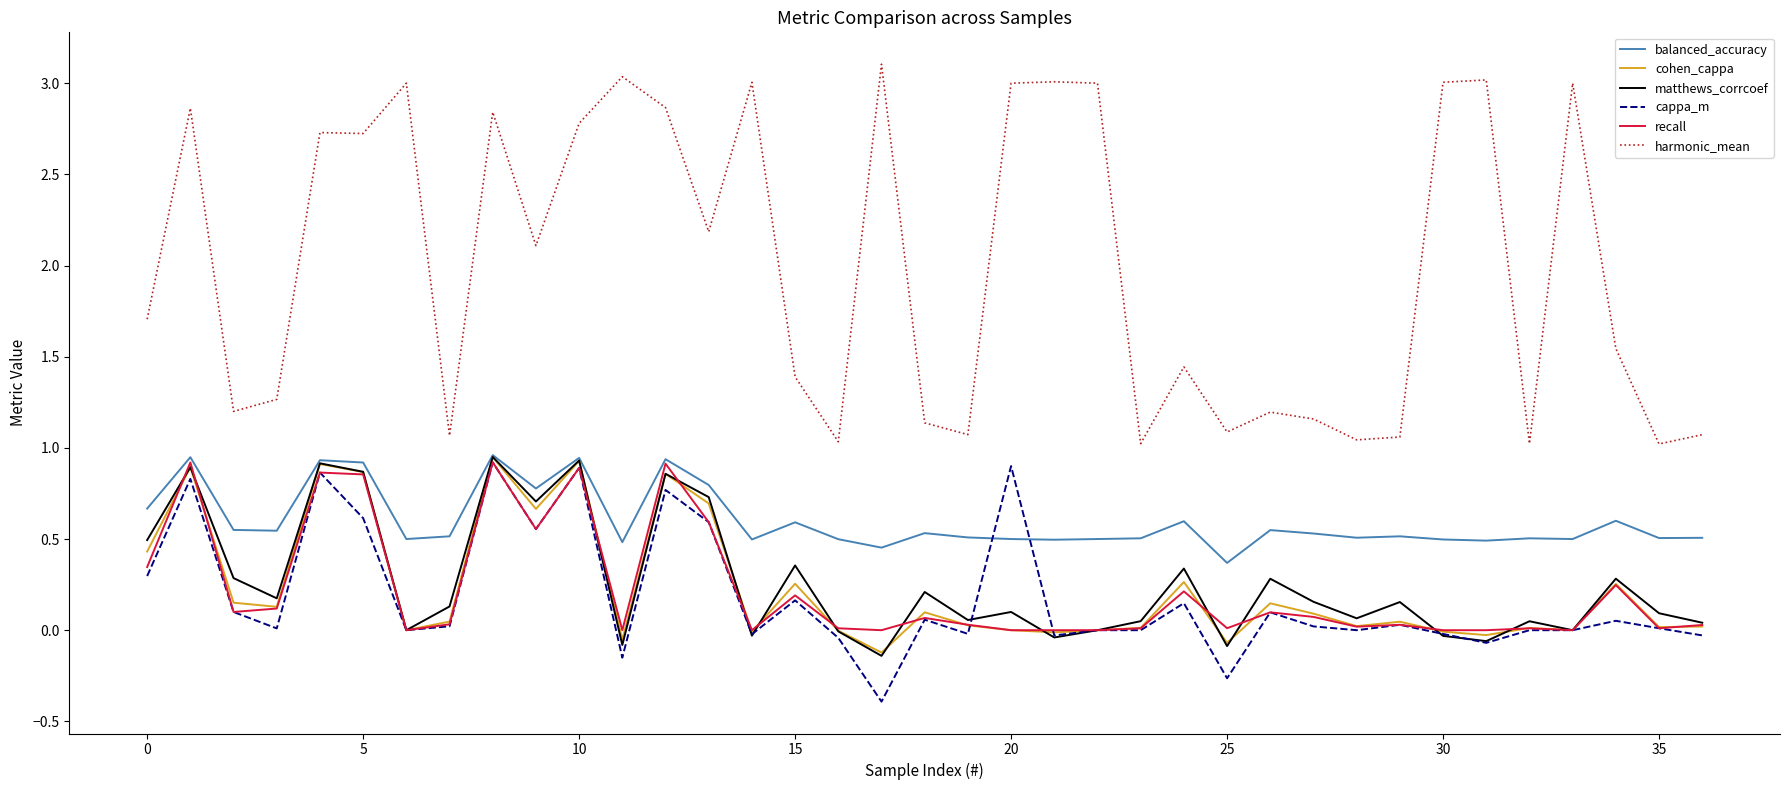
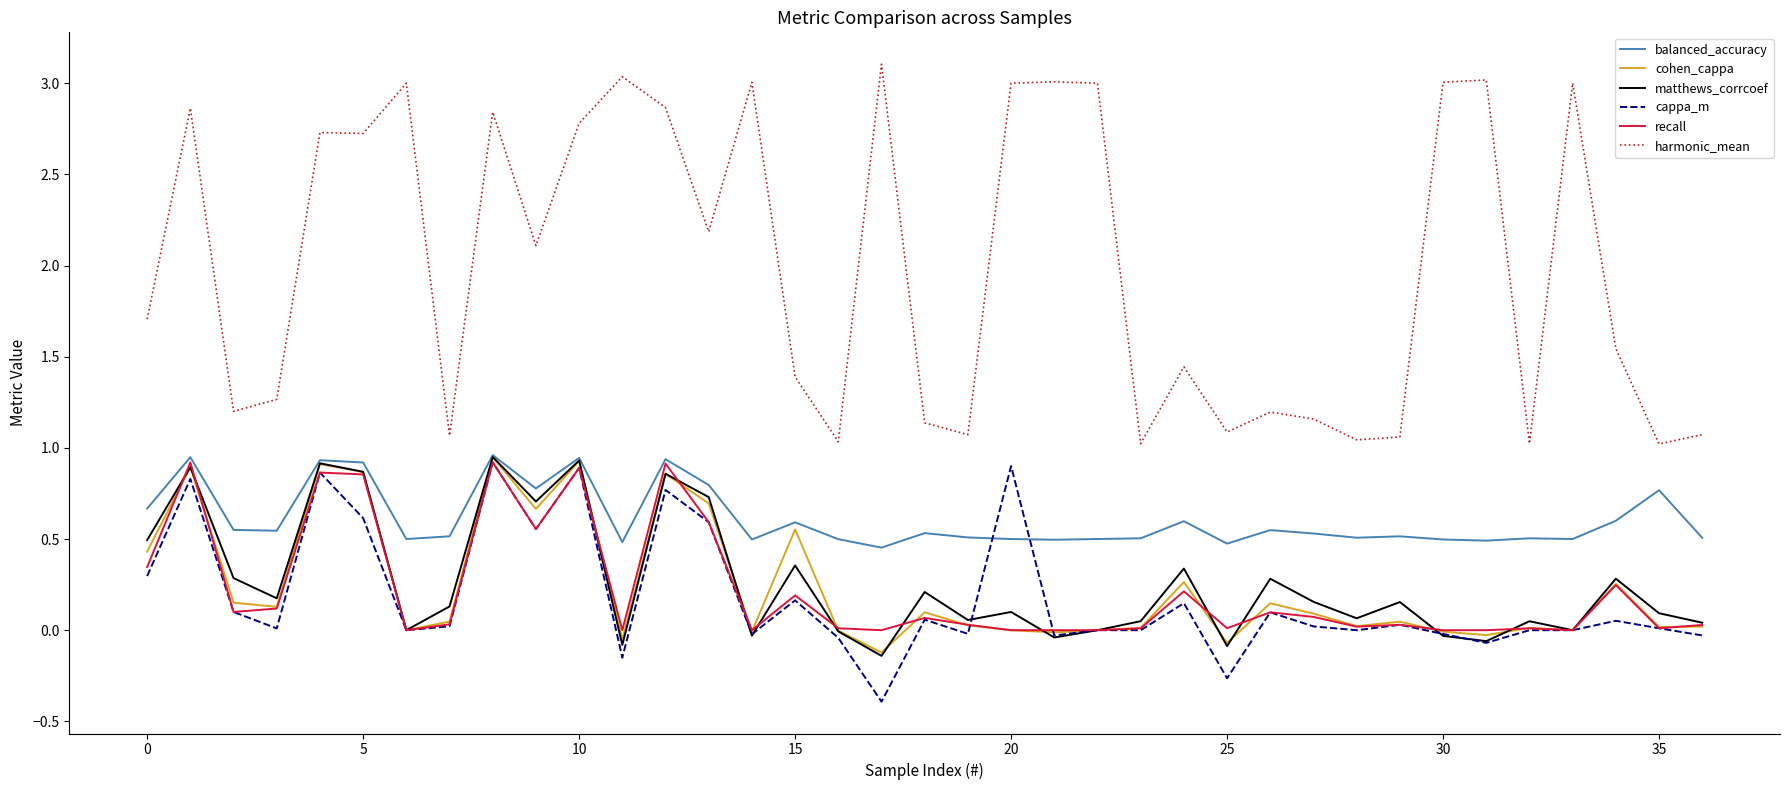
cohen_cappa, 15: 0.25 -> 0.55
balanced_accuracy, 25: 0.37 -> 0.47
balanced_accuracy, 35: 0.51 -> 0.77
